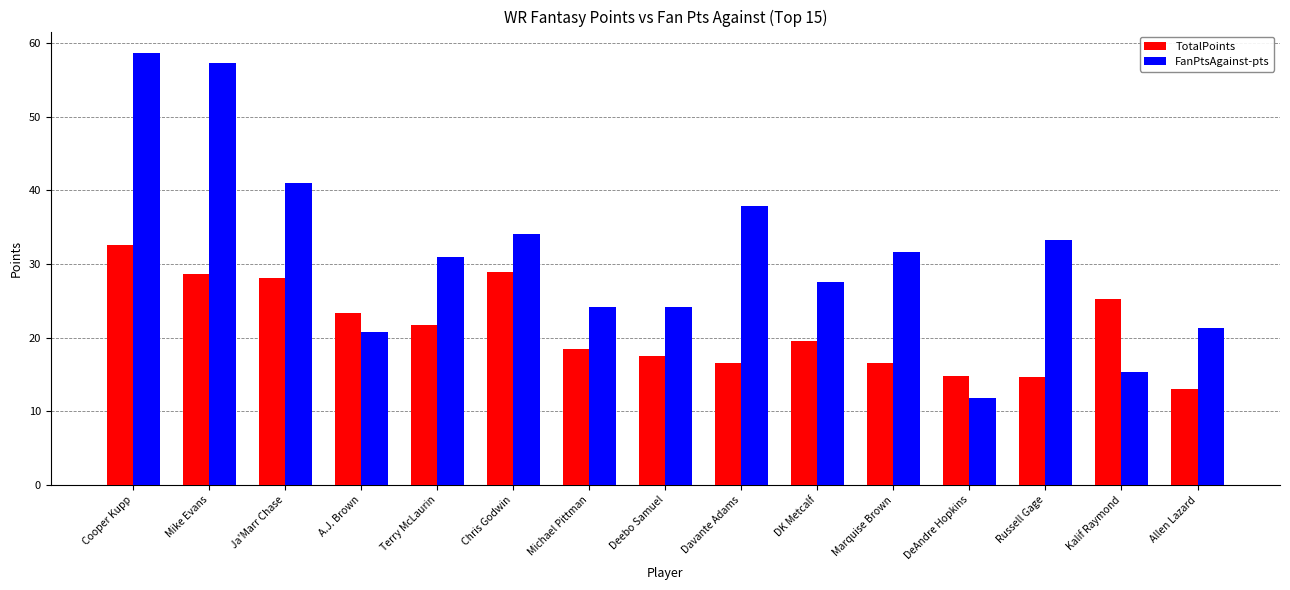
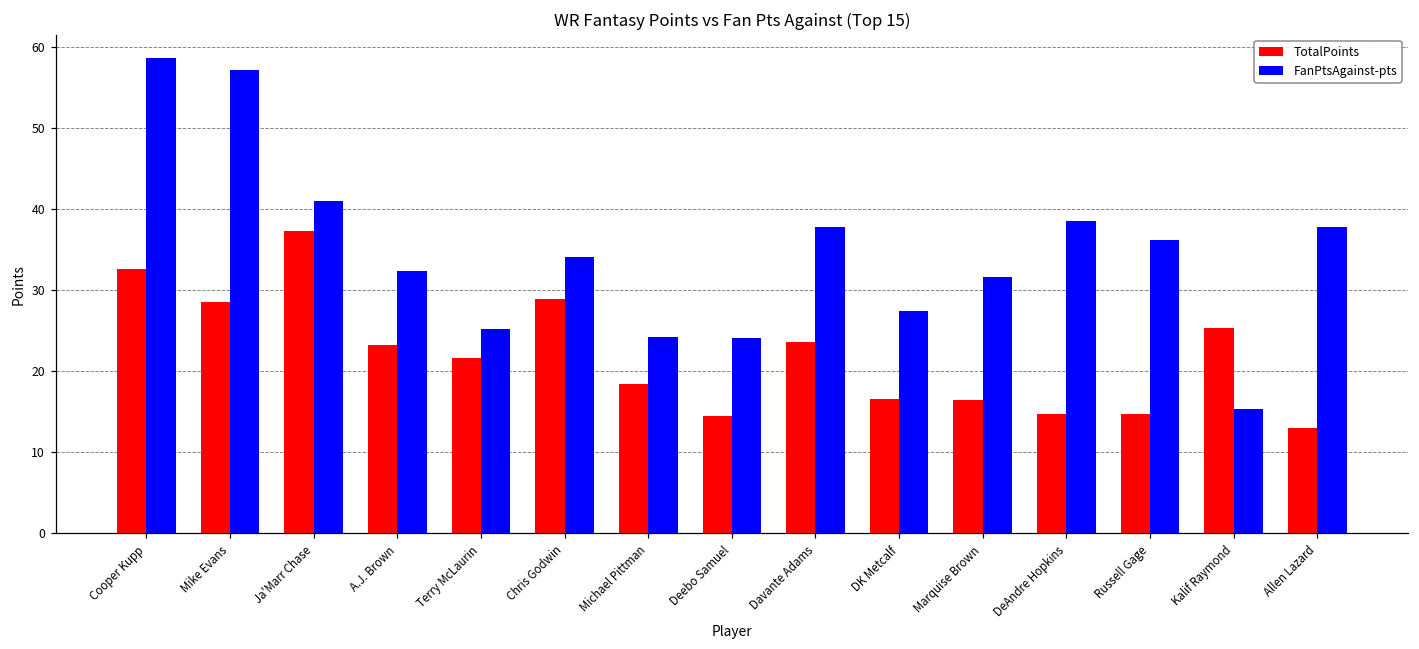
TotalPoints, Ja'Marr Chase: 28 -> 37
FanPtsAgainst-pts, A.J. Brown: 21 -> 32
FanPtsAgainst-pts, Terry McLaurin: 31 -> 25
TotalPoints, Deebo Samuel: 18 -> 15
TotalPoints, Davante Adams: 17 -> 24
TotalPoints, DK Metcalf: 20 -> 17
FanPtsAgainst-pts, DeAndre Hopkins: 12 -> 39
FanPtsAgainst-pts, Russell Gage: 33 -> 36
FanPtsAgainst-pts, Allen Lazard: 21 -> 38
